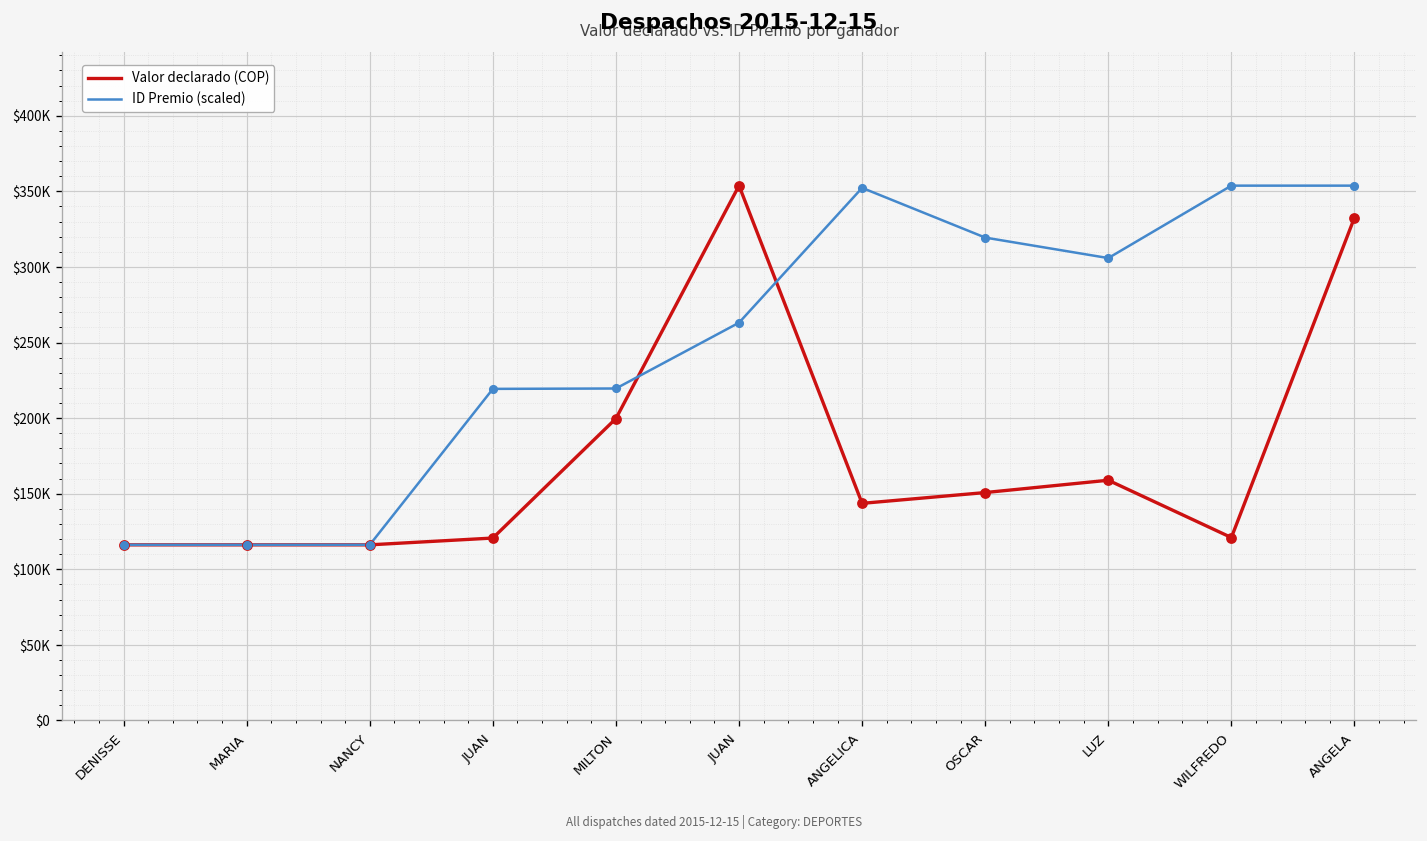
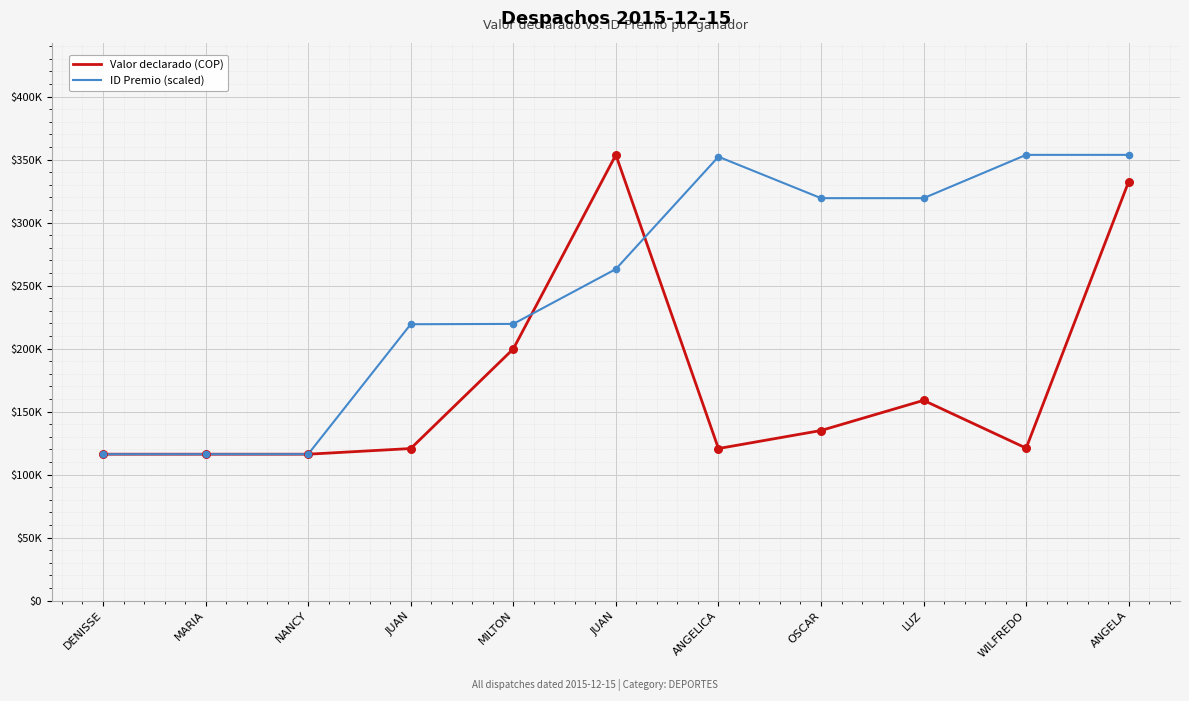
Valor declarado (COP), ANGELICA: $144000 -> $121000
Valor declarado (COP), OSCAR: $151000 -> $135000
ID Premio (scaled), LUZ: $306000 -> $319000
